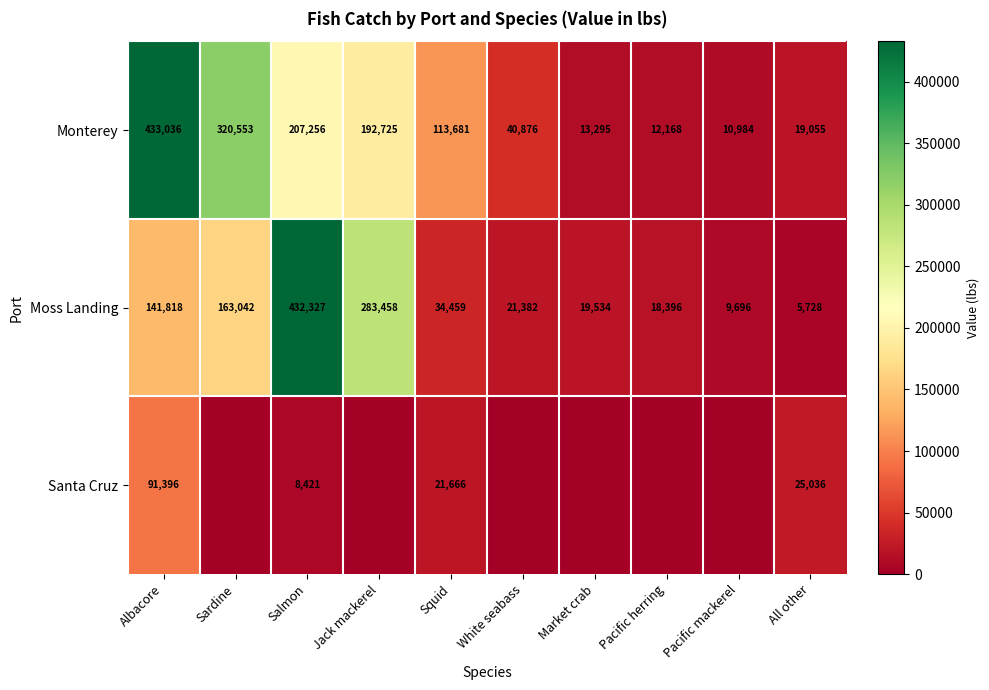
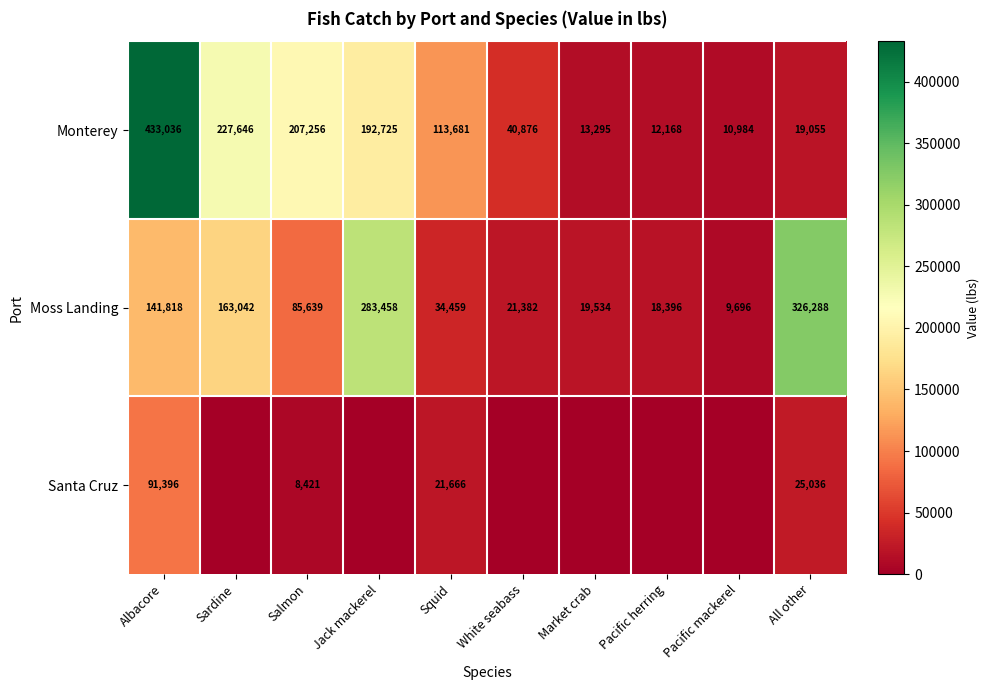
Monterey, Sardine: 320,553 -> 227,646
Moss Landing, Salmon: 432,327 -> 85,639
Moss Landing, All other: 5,728 -> 326,288
